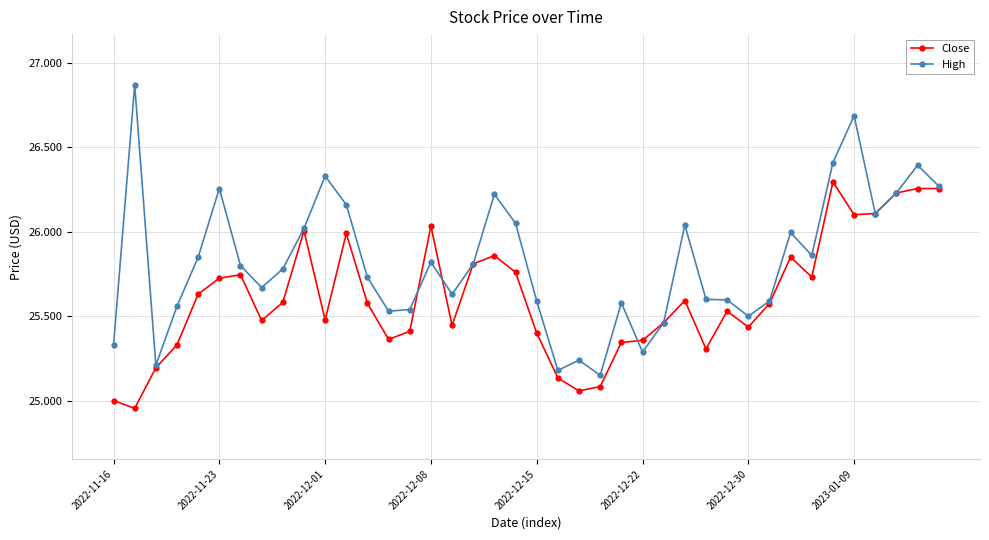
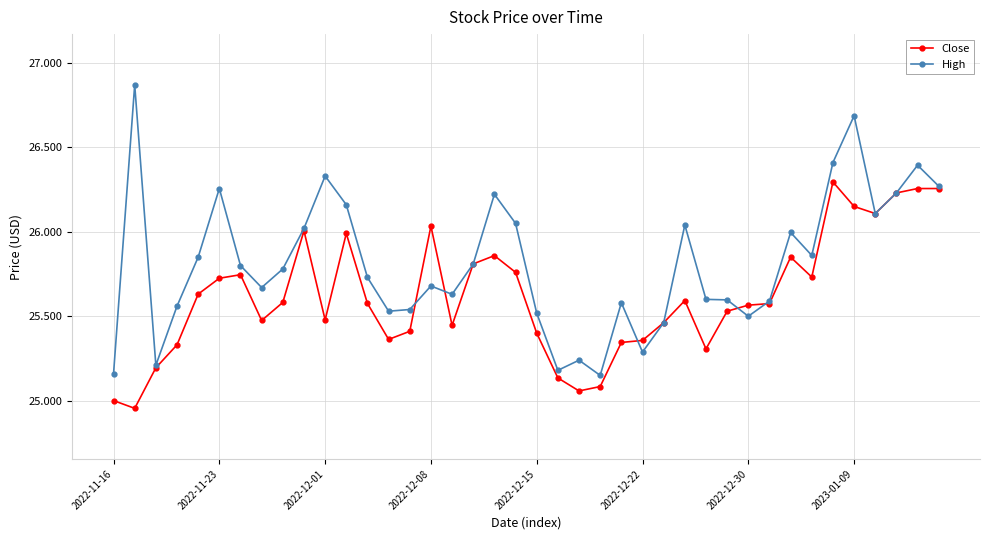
High, 2022-11-16: 25.33 -> 25.16
High, 2022-12-08: 25.82 -> 25.68
High, 2022-12-15: 25.59 -> 25.52
Close, 2022-12-30: 25.44 -> 25.57
Close, 2023-01-09: 26.10 -> 26.15
